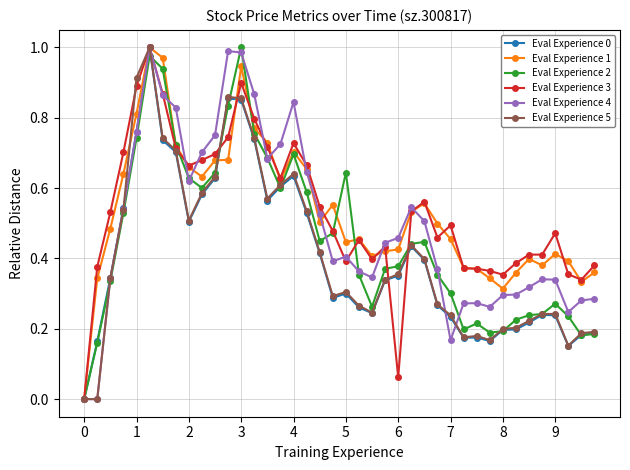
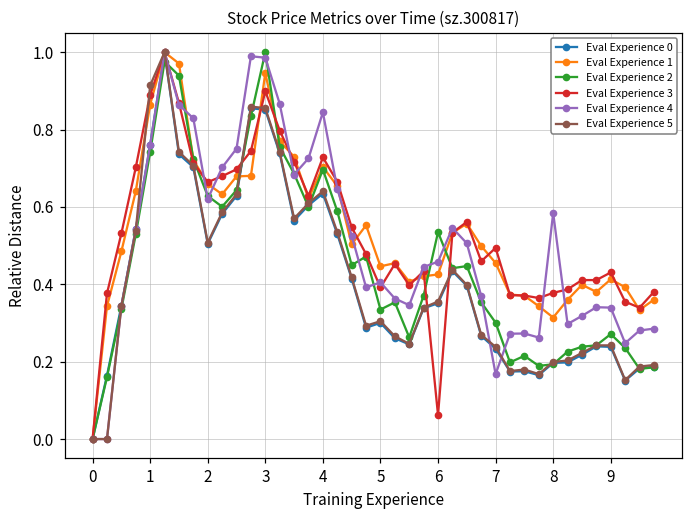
Eval Experience 1, 1: 0.81 -> 0.86
Eval Experience 2, 5: 0.64 -> 0.33
Eval Experience 2, 6: 0.38 -> 0.53
Eval Experience 3, 8: 0.35 -> 0.38
Eval Experience 4, 8: 0.30 -> 0.58
Eval Experience 3, 9: 0.47 -> 0.43
